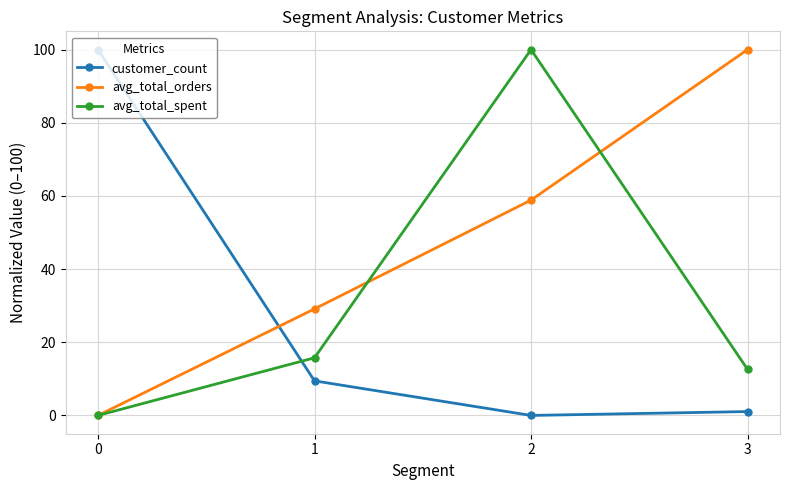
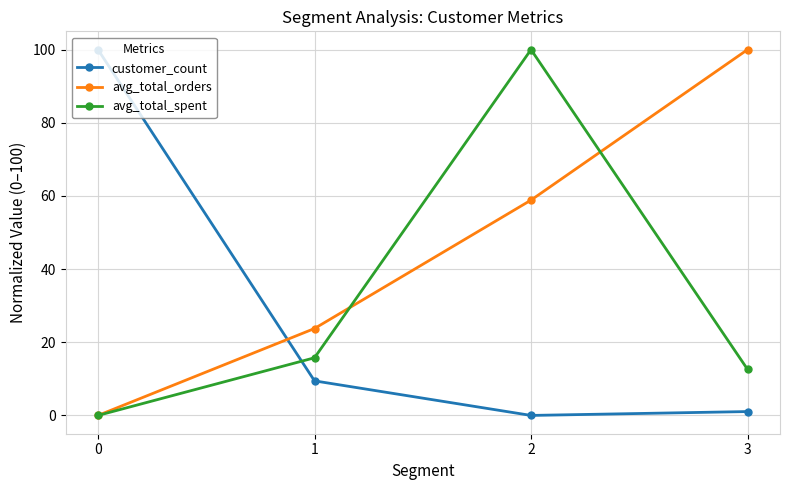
avg_total_orders, 1: 29 -> 24
